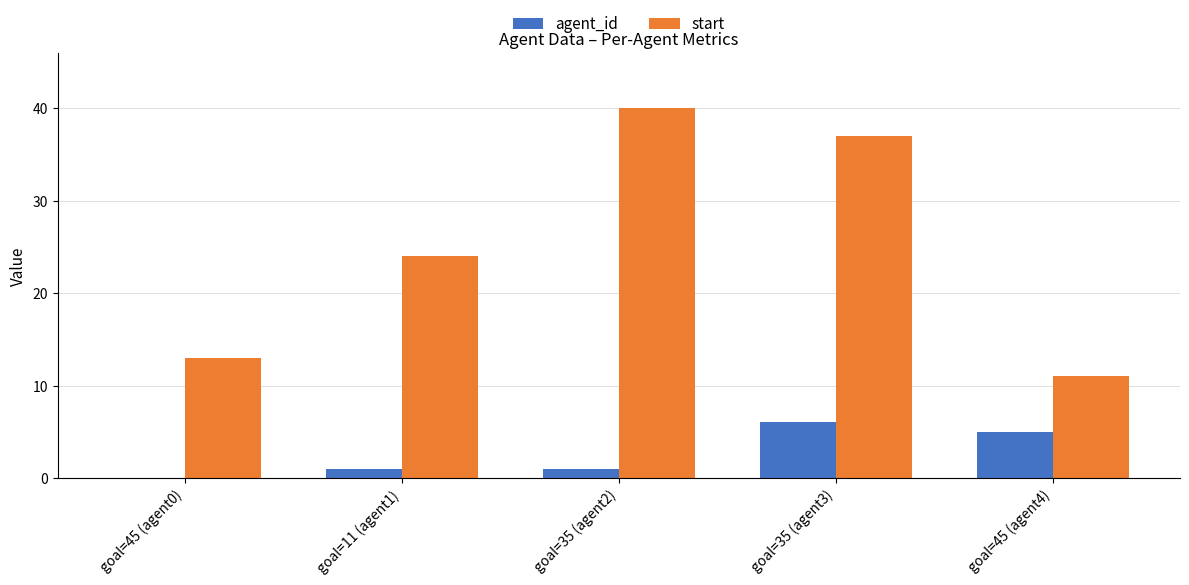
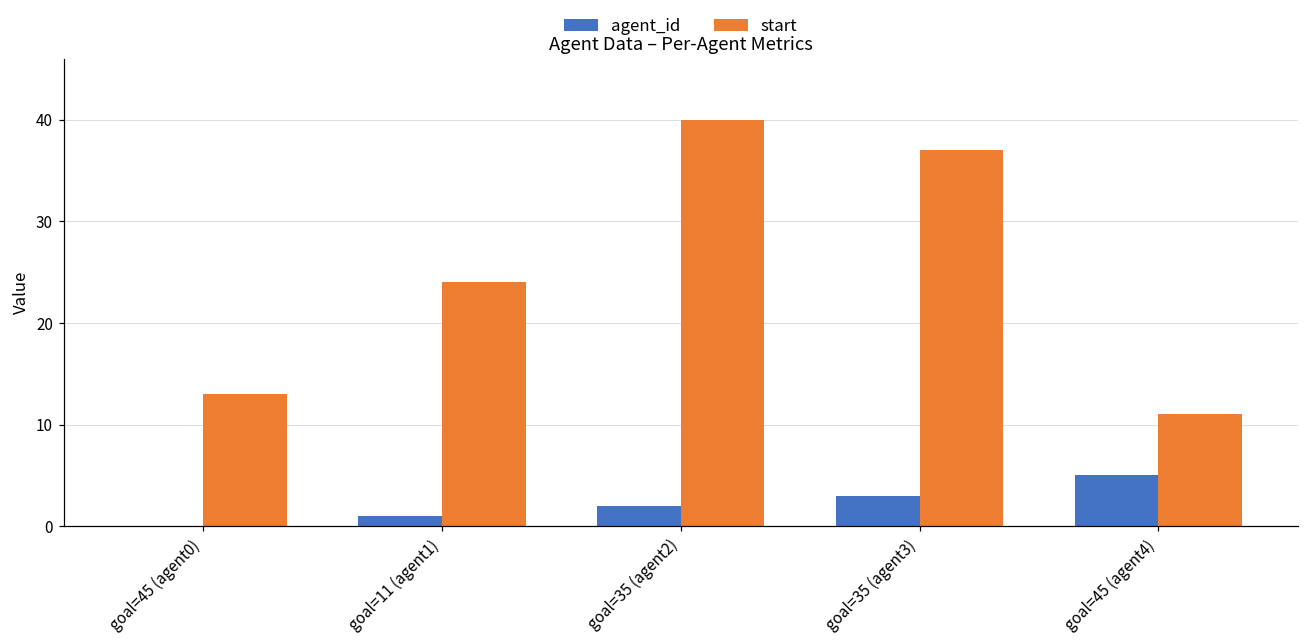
agent_id, goal=35 (agent2): 1 -> 2
agent_id, goal=35 (agent3): 6 -> 3
